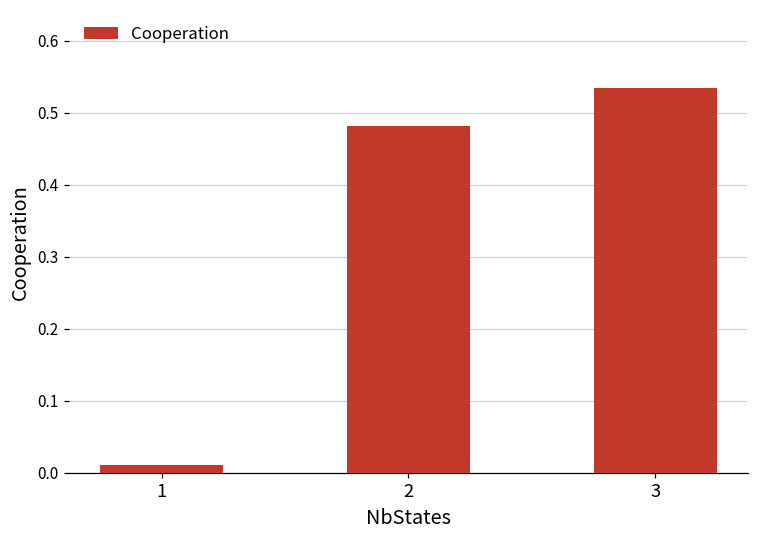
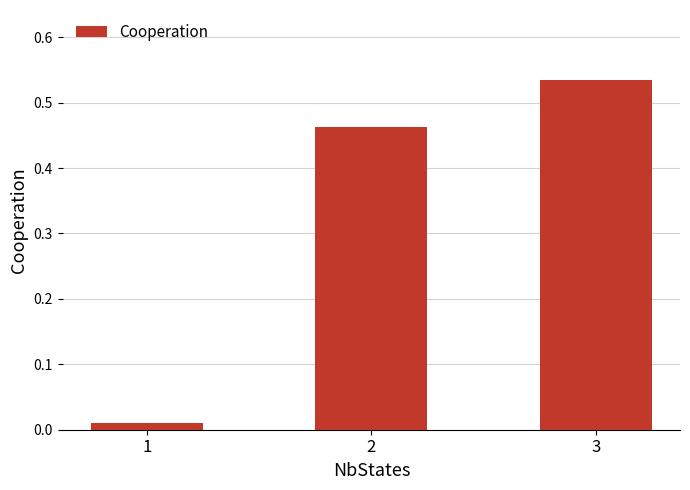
2: 0.48 -> 0.46
